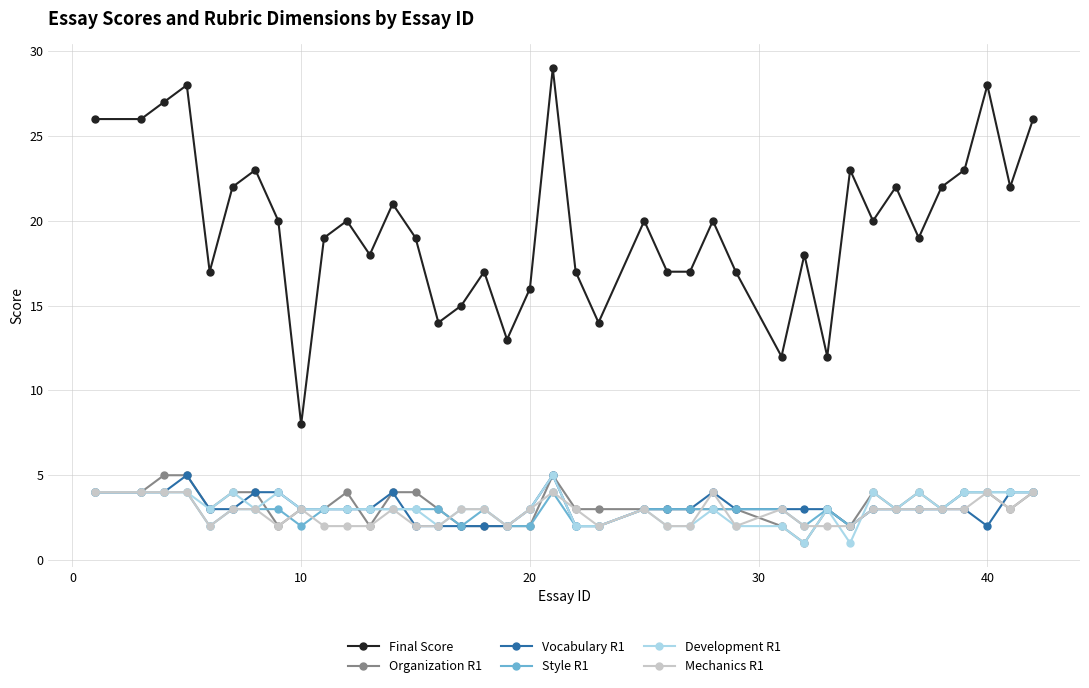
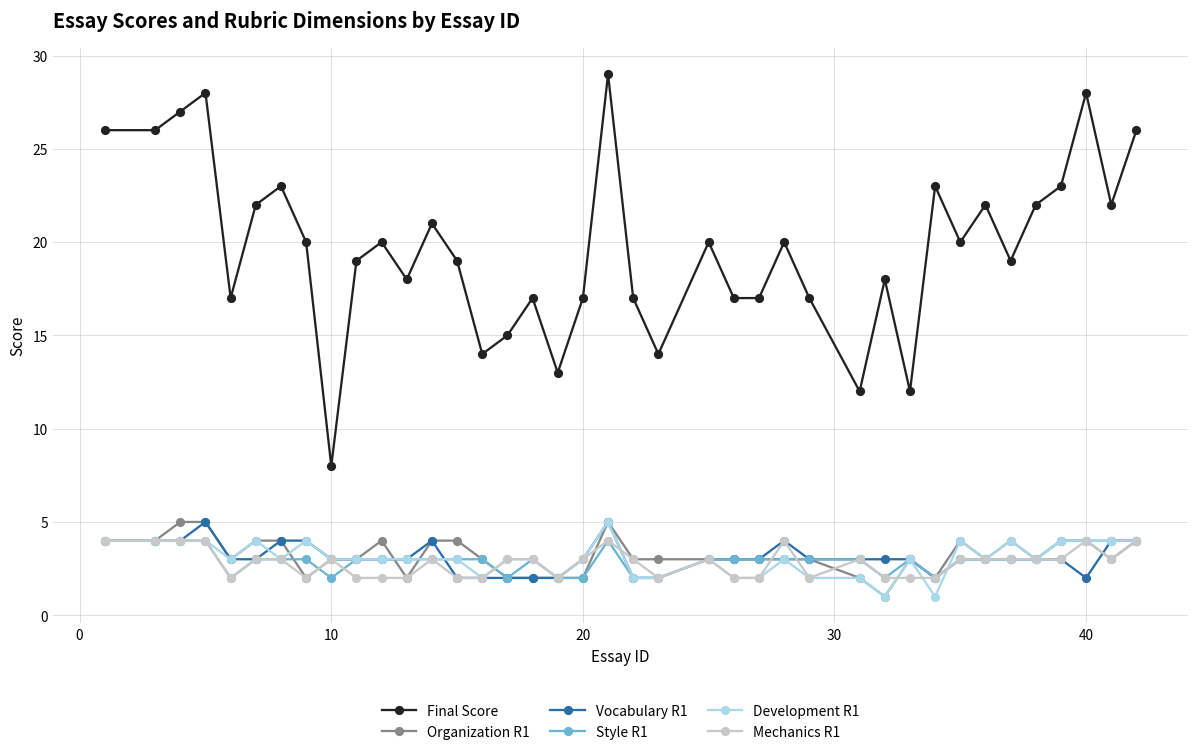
Final Score, 20: 16 -> 17
